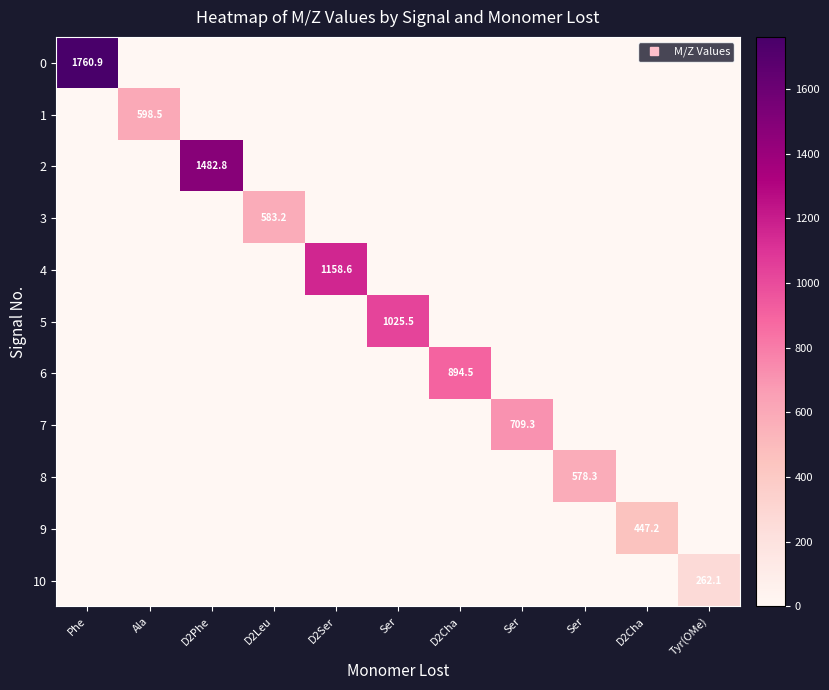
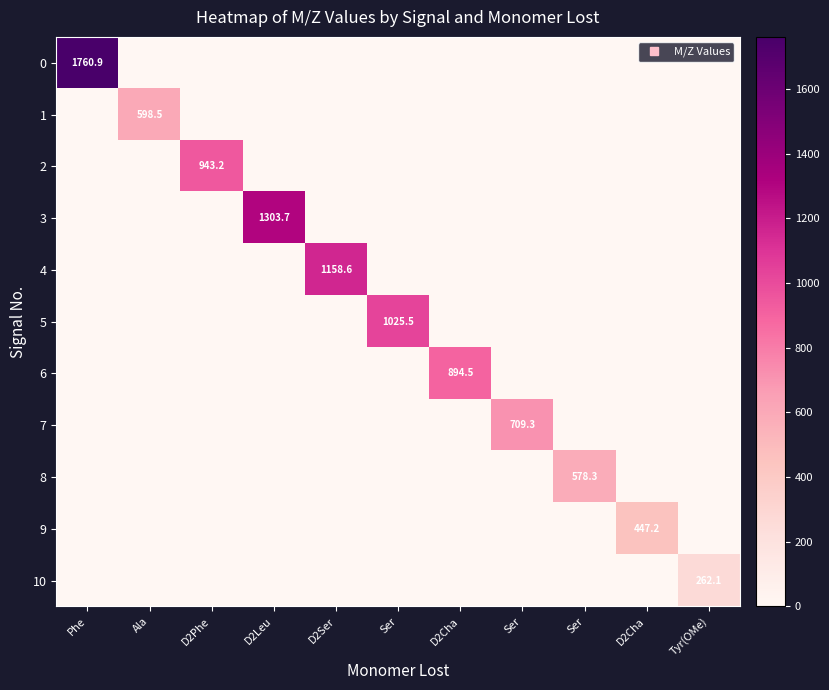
2, D2Phe: 1482.8 -> 943.2
3, D2Leu: 583.2 -> 1303.7
